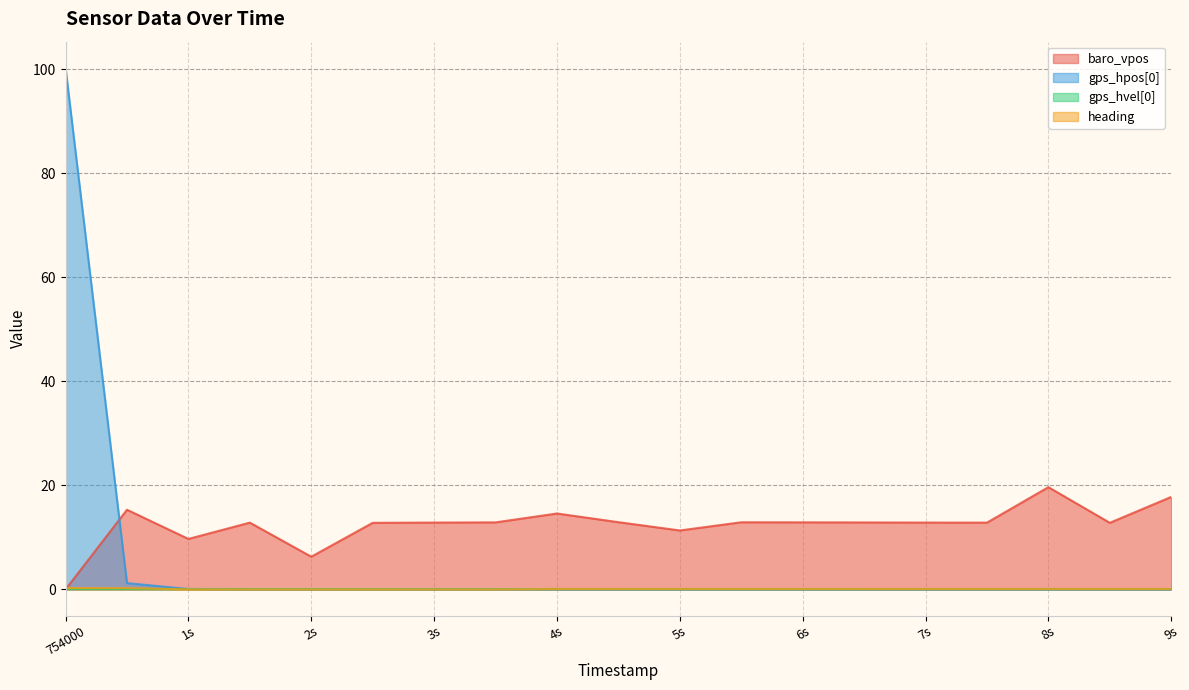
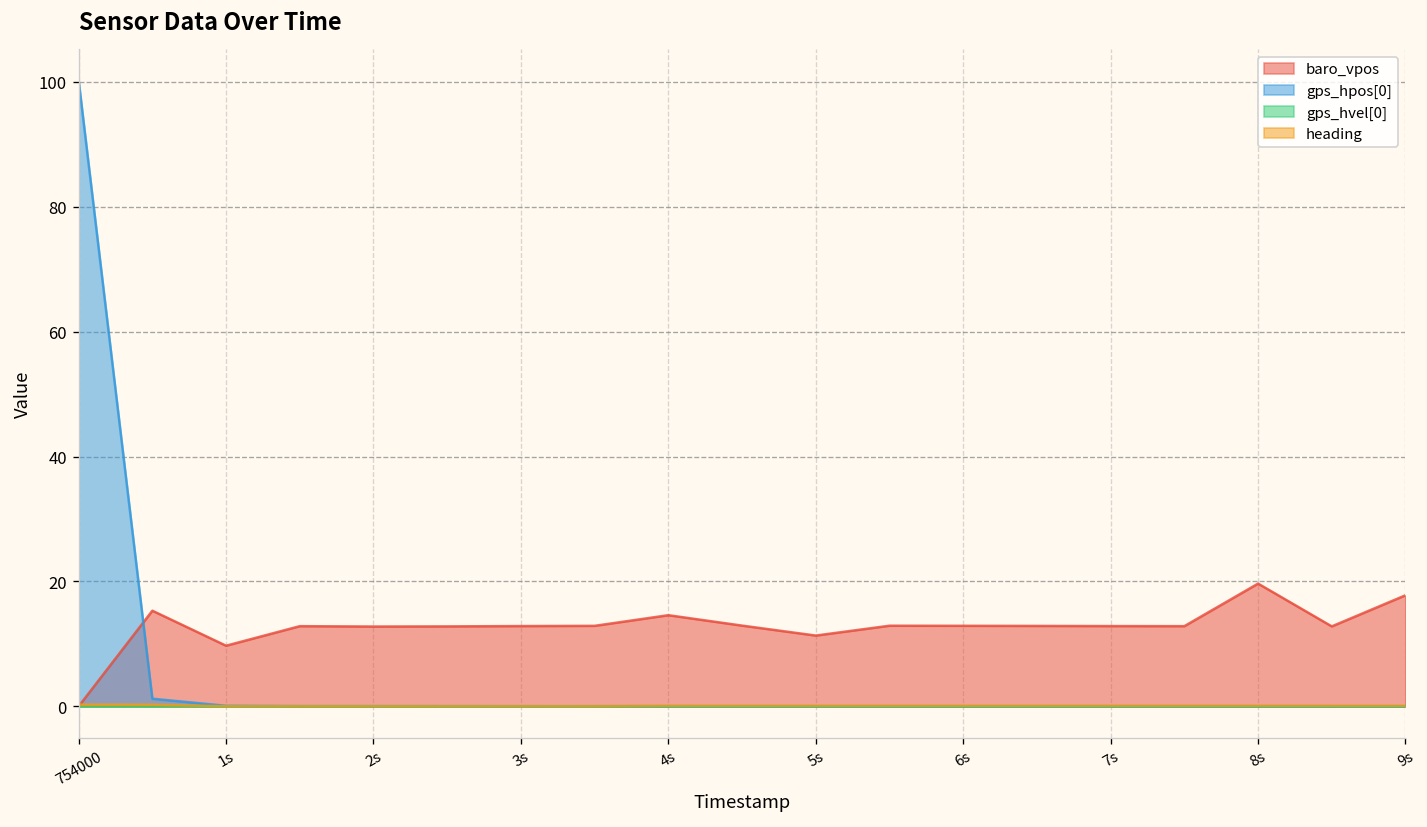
baro_vpos, 2s: 6 -> 13
